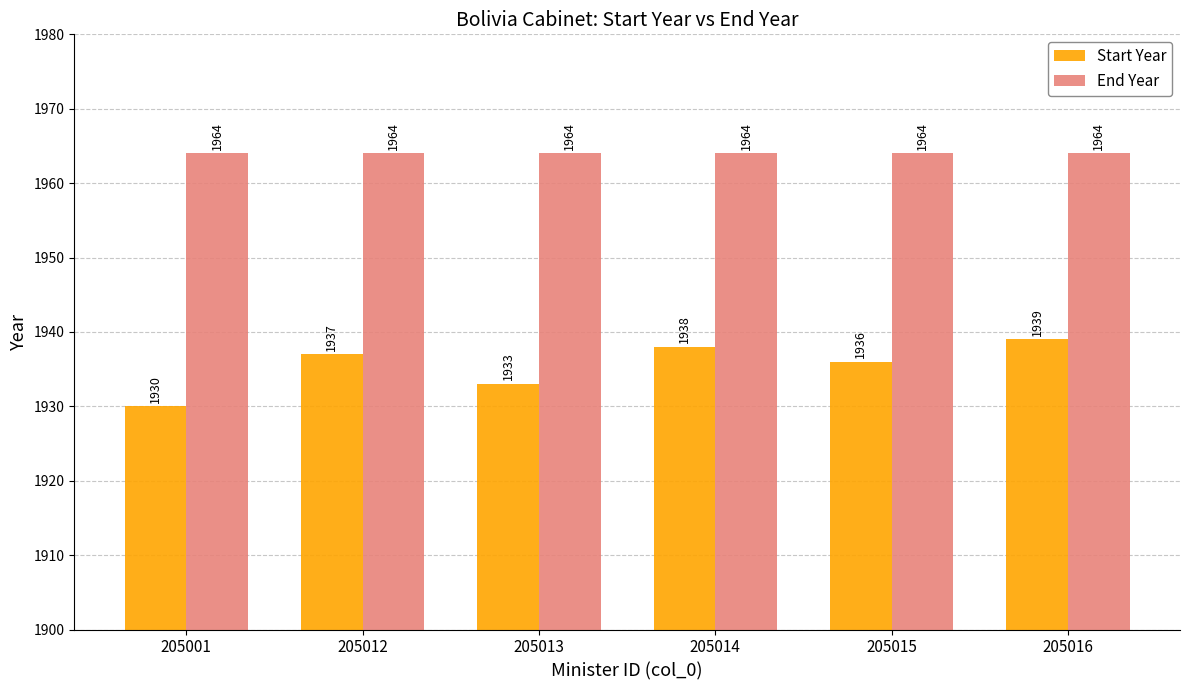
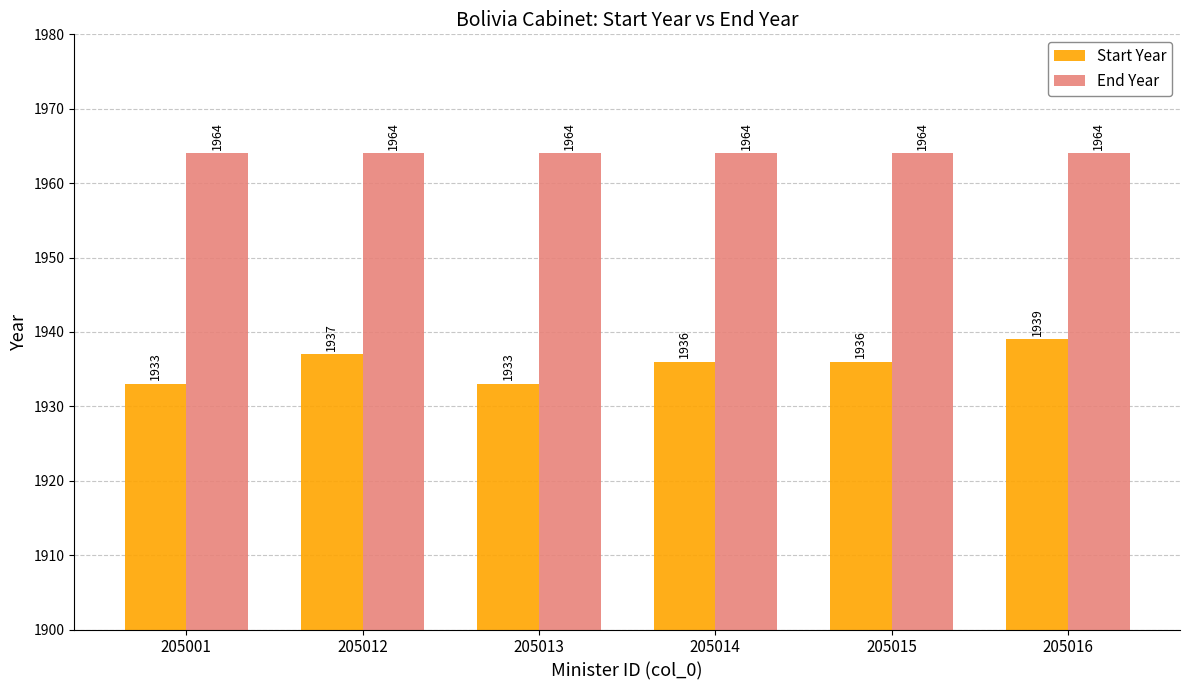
Start Year, 205001: 1930 -> 1933
Start Year, 205014: 1938 -> 1936
